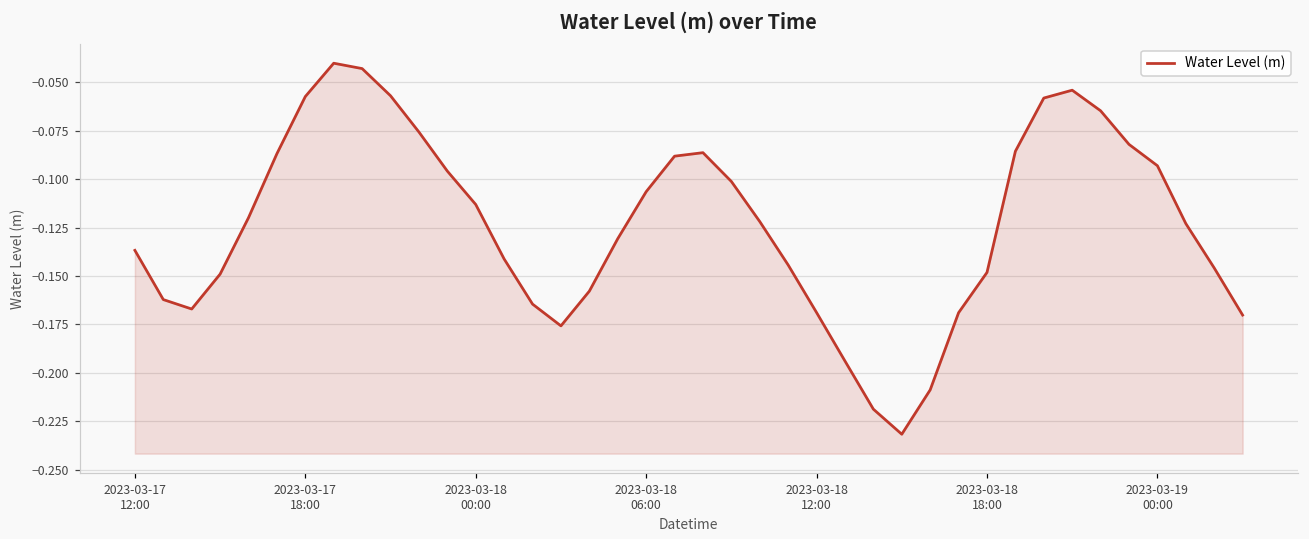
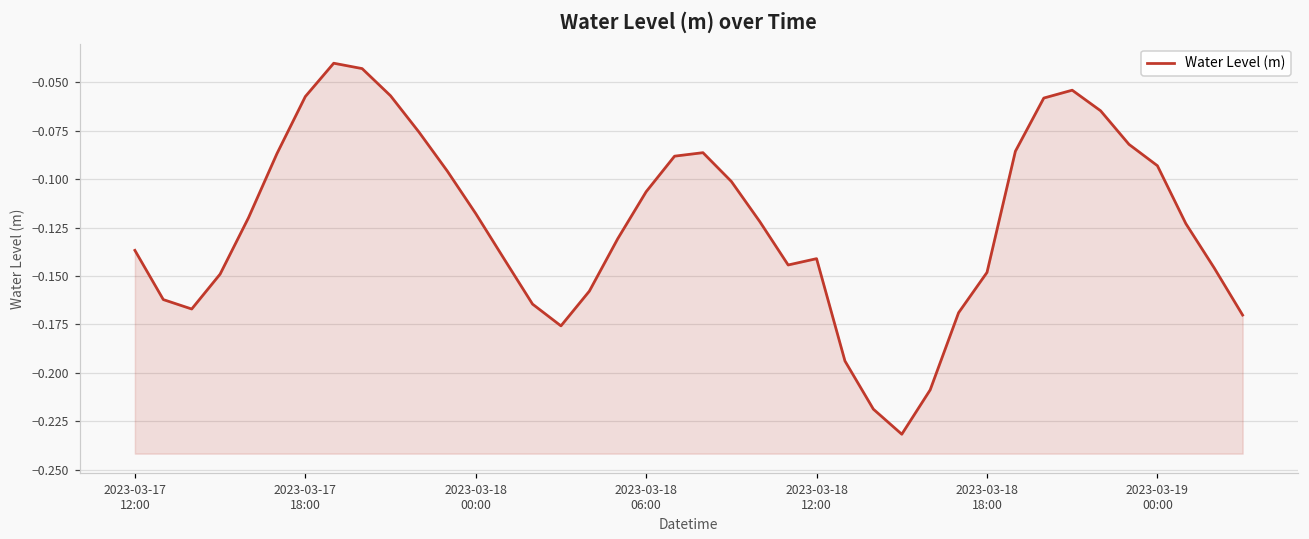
2023-03-18 00:00: -0.113 -> -0.118
2023-03-18 12:00: -0.169 -> -0.141
